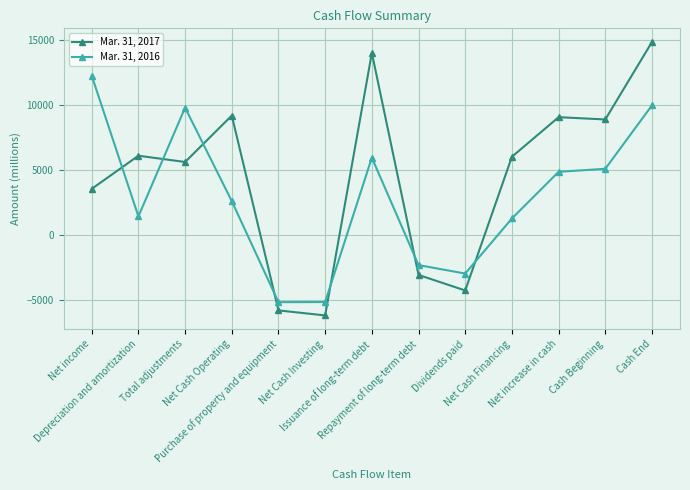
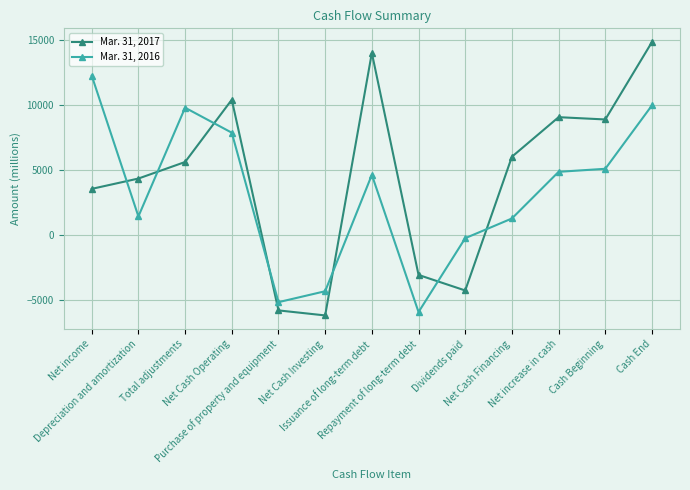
Mar. 31, 2017, Depreciation and amortization: 6100 -> 4400
Mar. 31, 2017, Net Cash Operating: 9200 -> 10400
Mar. 31, 2016, Net Cash Operating: 2600 -> 7900
Mar. 31, 2016, Net Cash Investing: -5100 -> -4300
Mar. 31, 2016, Issuance of long-term debt: 6000 -> 4700
Mar. 31, 2016, Repayment of long-term debt: -2300 -> -5900
Mar. 31, 2016, Dividends paid: -2900 -> -200
